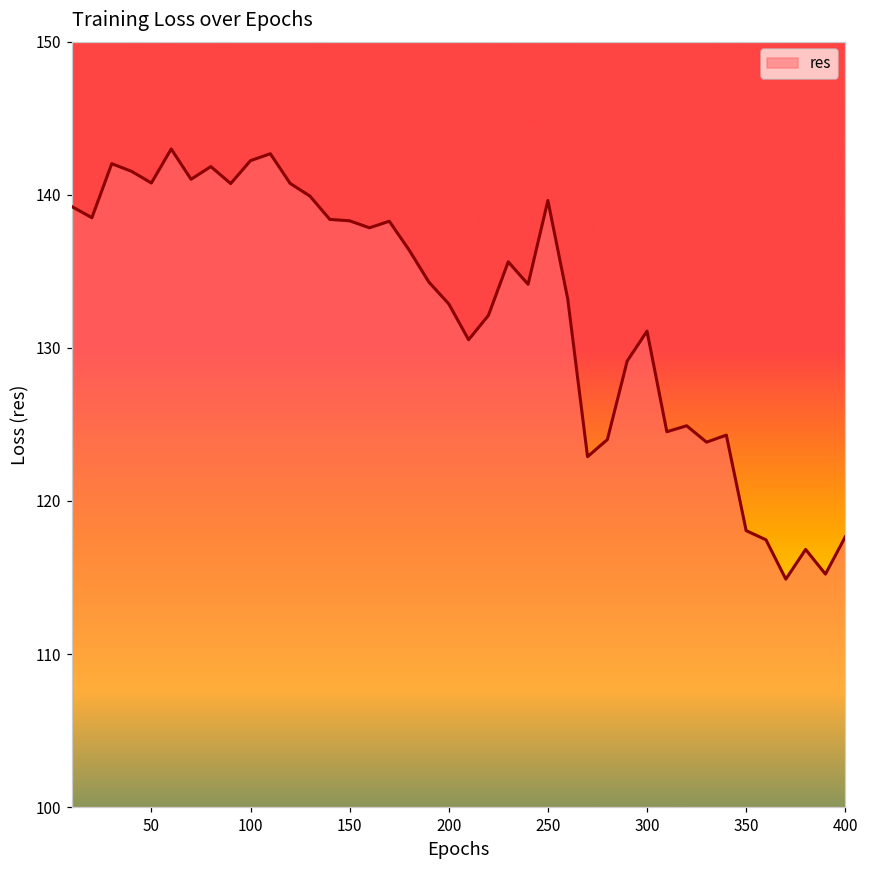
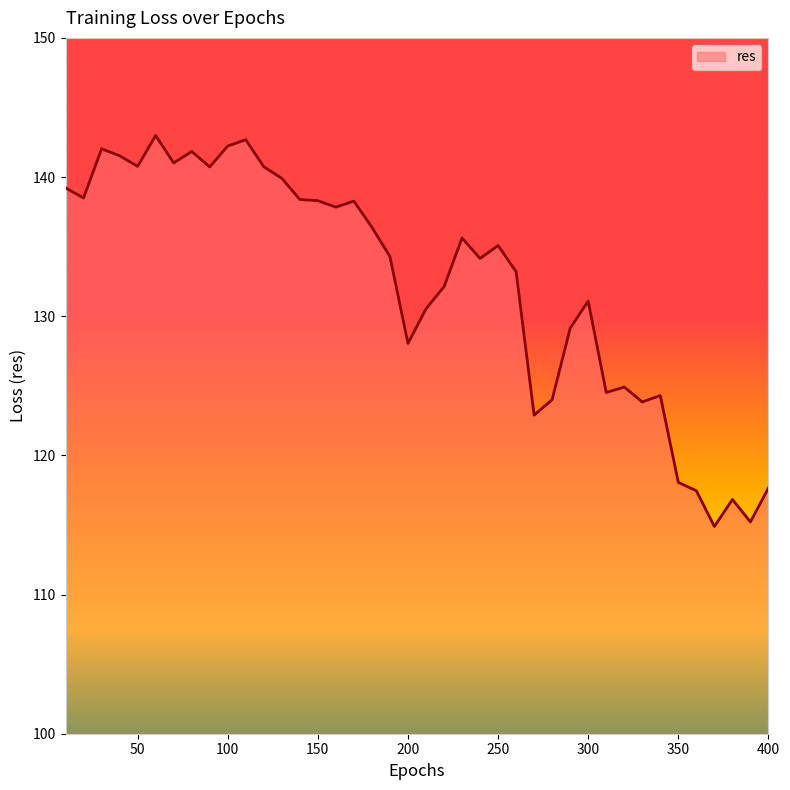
200: 132.9 -> 128.0
250: 139.6 -> 135.1
